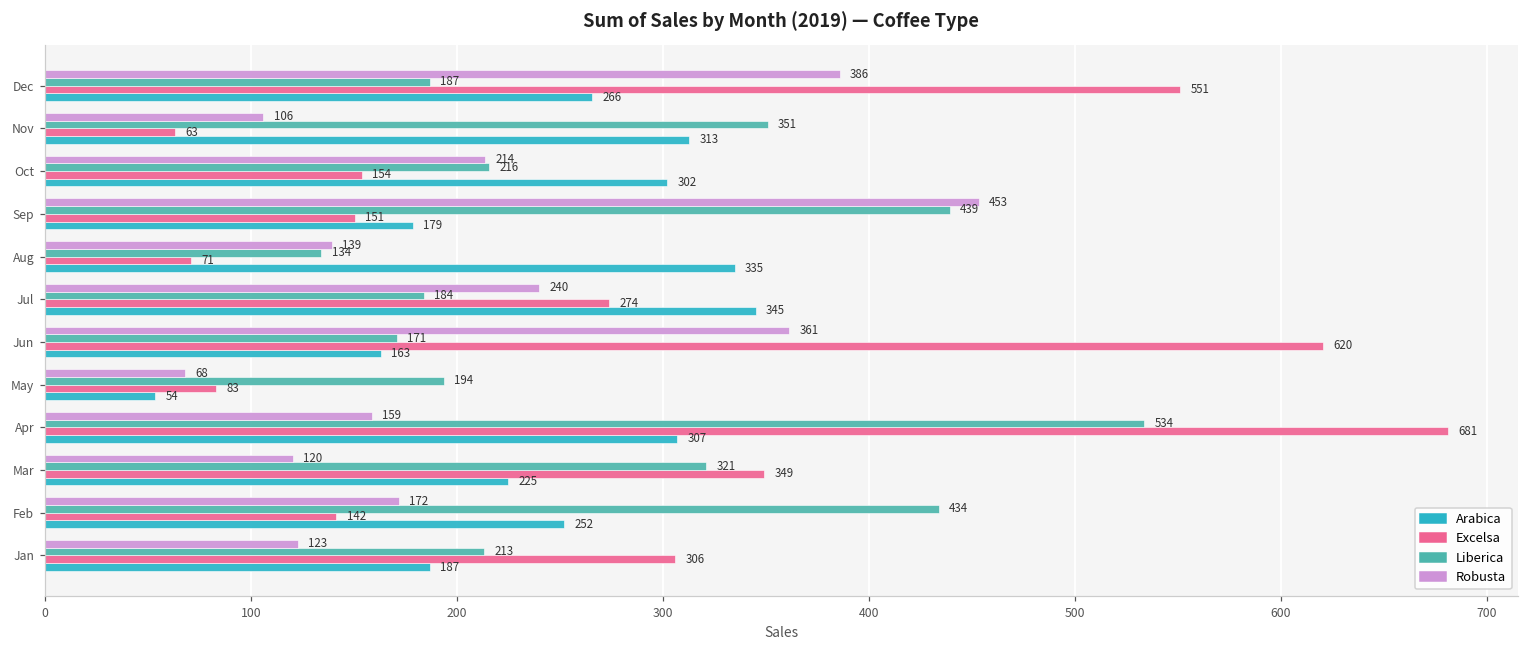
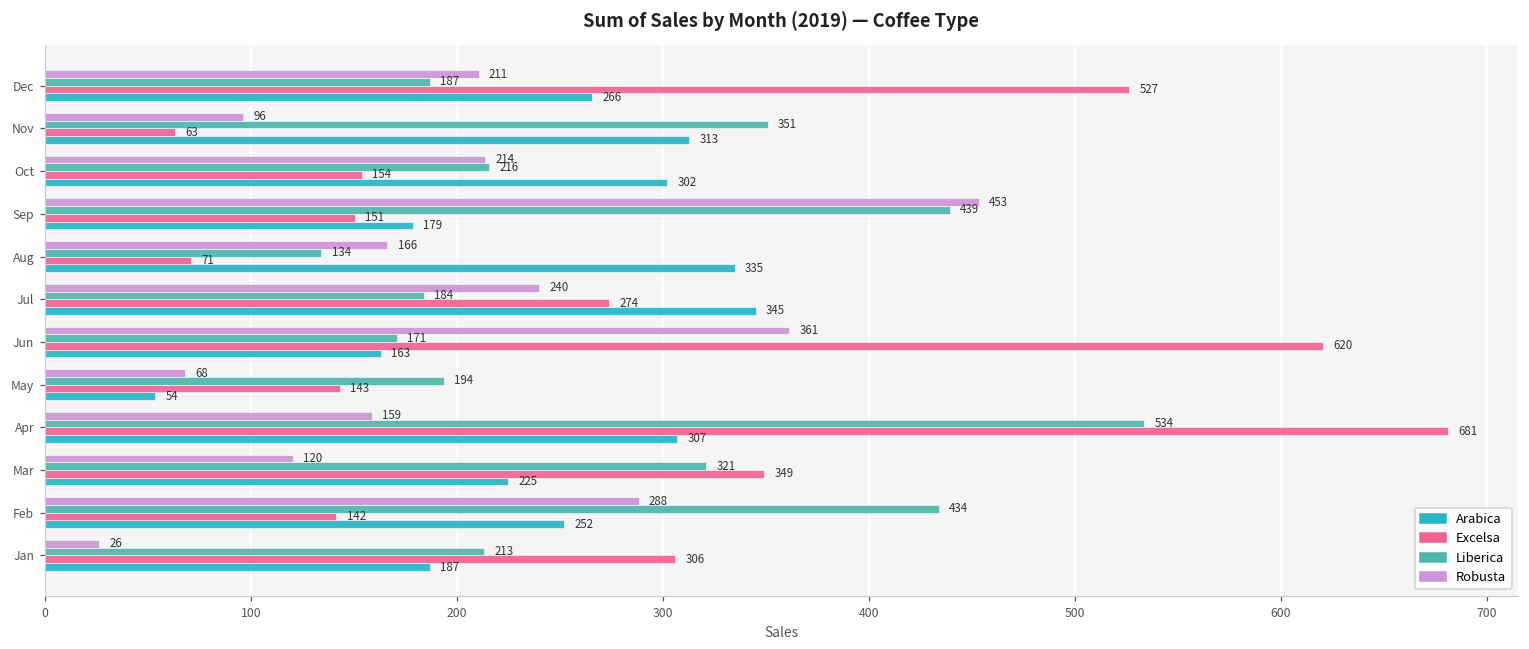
Robusta, Dec: 386 -> 211
Excelsa, Dec: 551 -> 527
Robusta, Nov: 106 -> 96
Robusta, Aug: 139 -> 166
Excelsa, May: 83 -> 143
Robusta, Feb: 172 -> 288
Robusta, Jan: 123 -> 26
